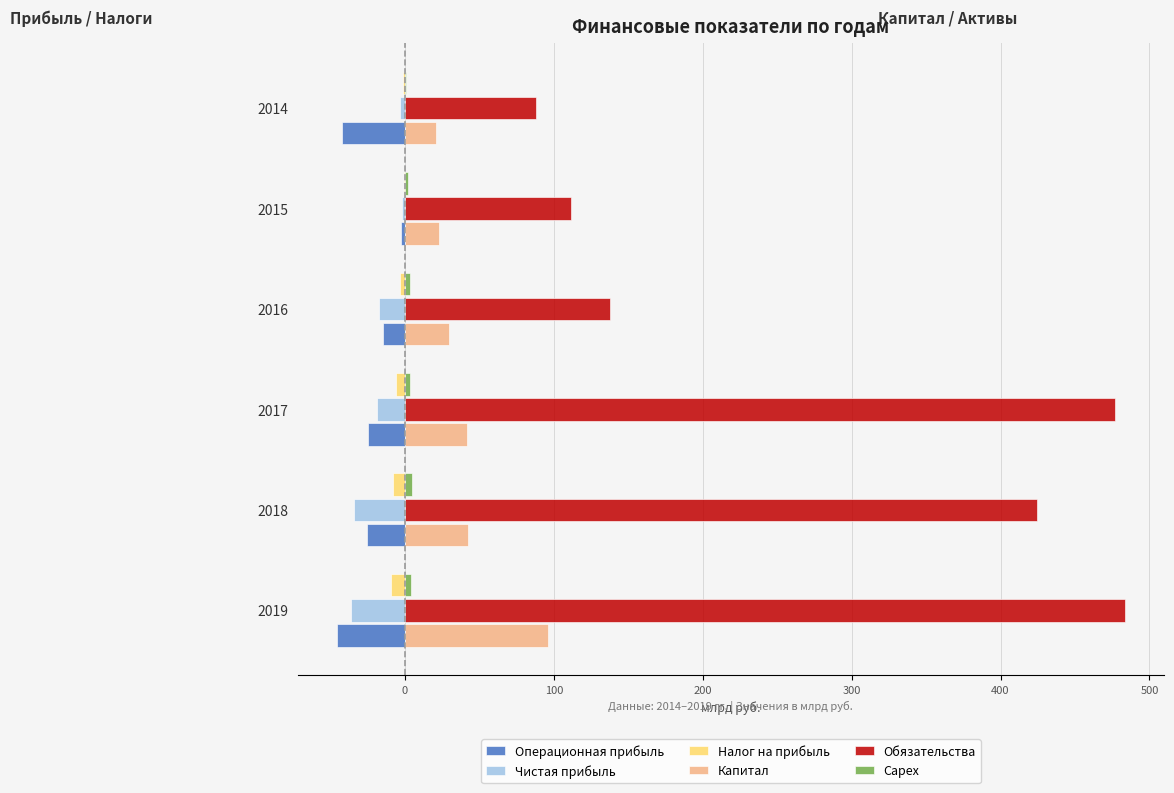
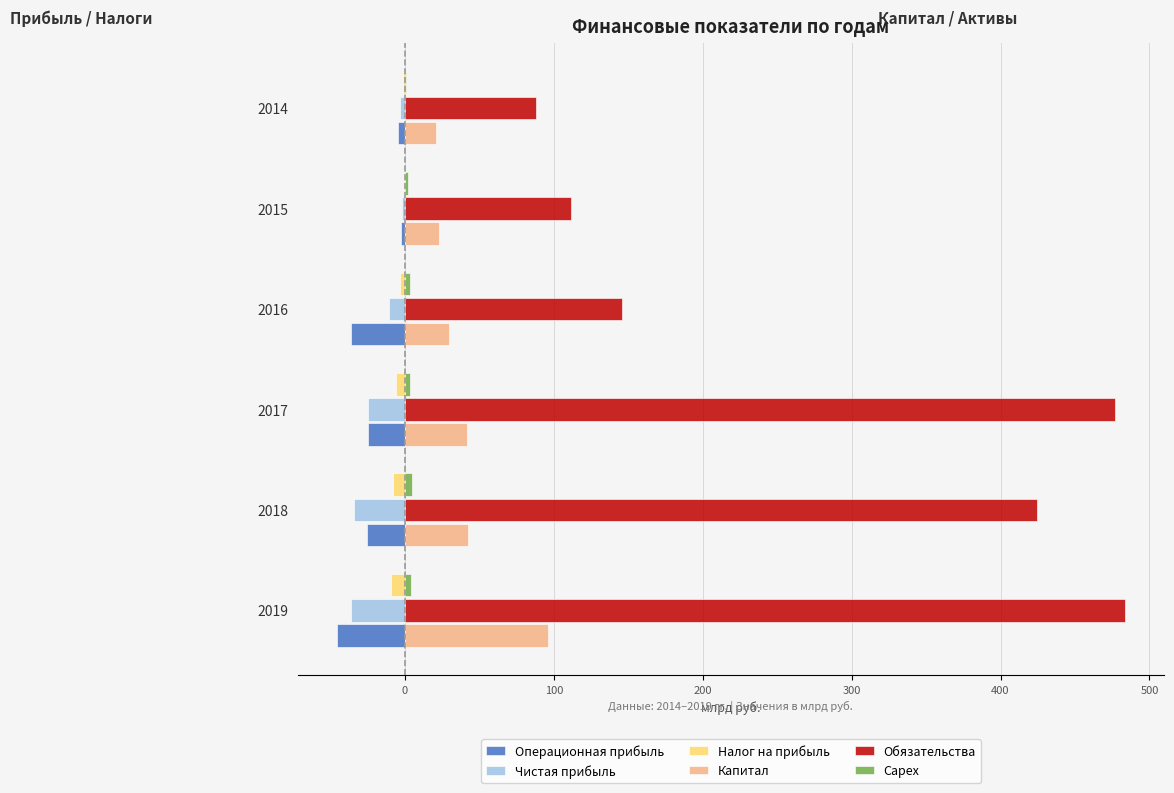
Операционная прибыль, 2014: -42 -> -5
Чистая прибыль, 2016: -17 -> -11
Обязательства, 2016: 138 -> 146
Операционная прибыль, 2016: -15 -> -36
Чистая прибыль, 2017: -19 -> -25
